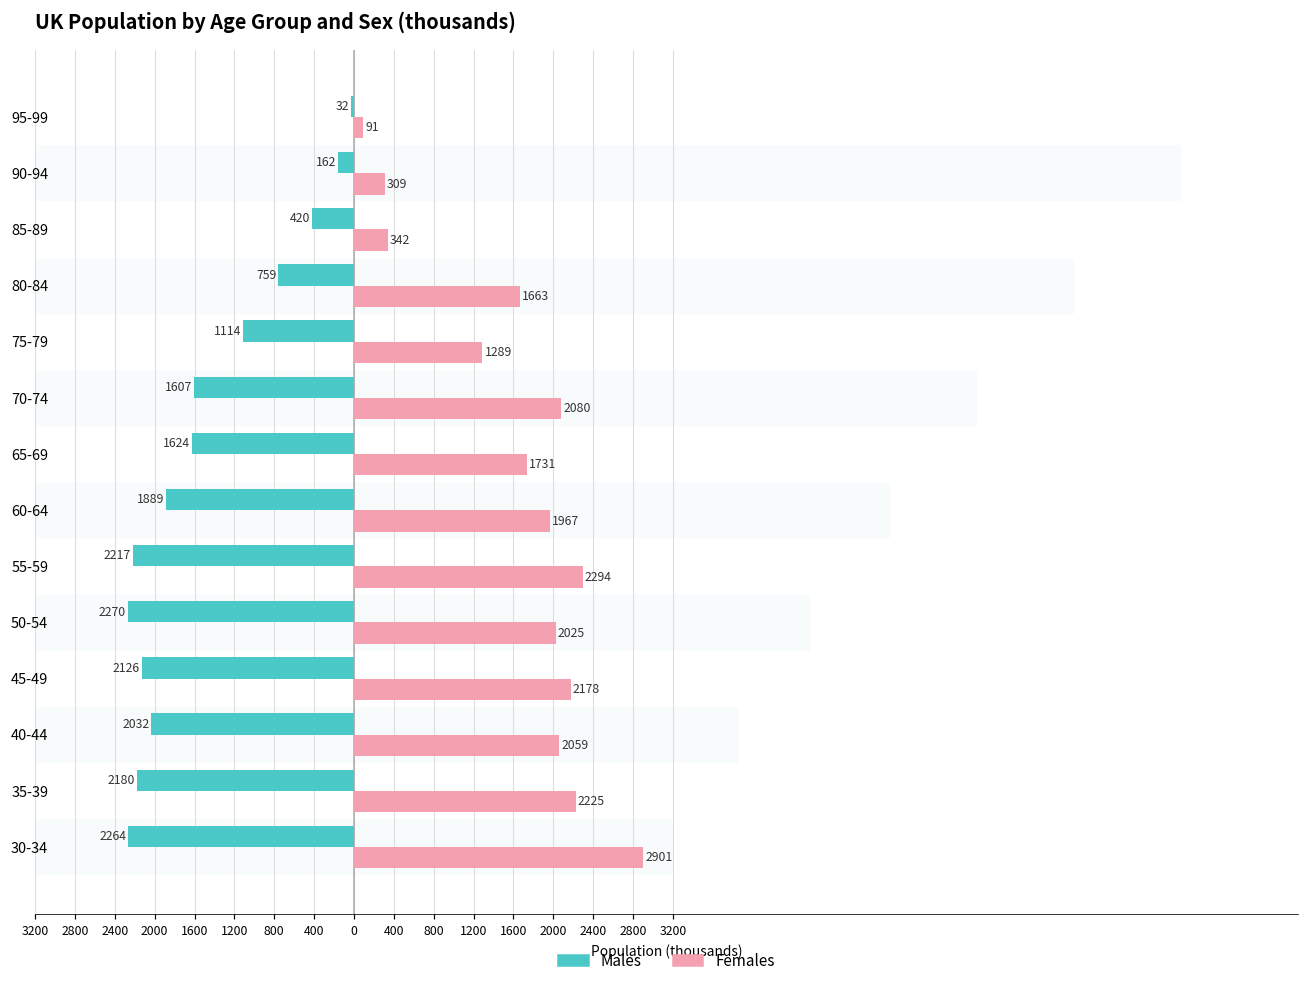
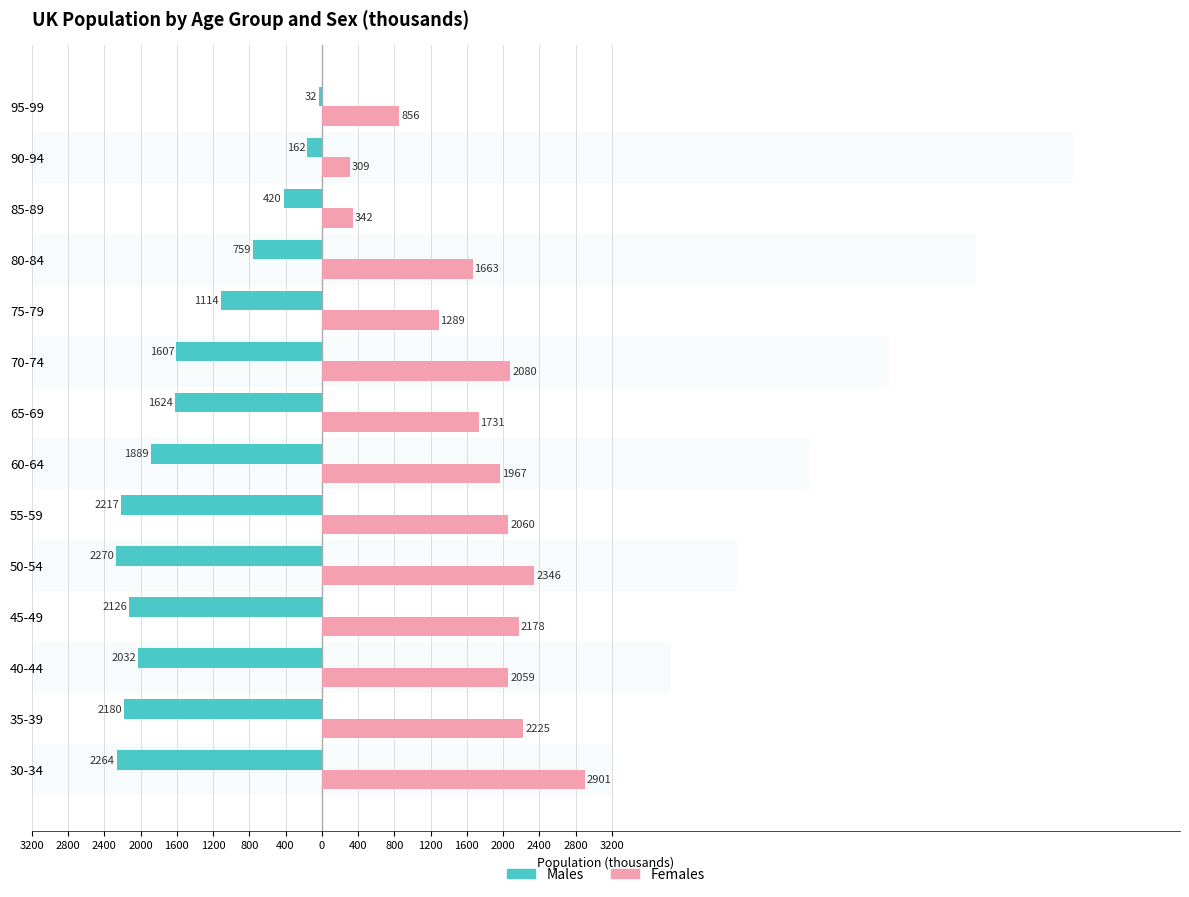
Females, 95-99: 91 -> 856
Females, 55-59: 2294 -> 2060
Females, 50-54: 2025 -> 2346
